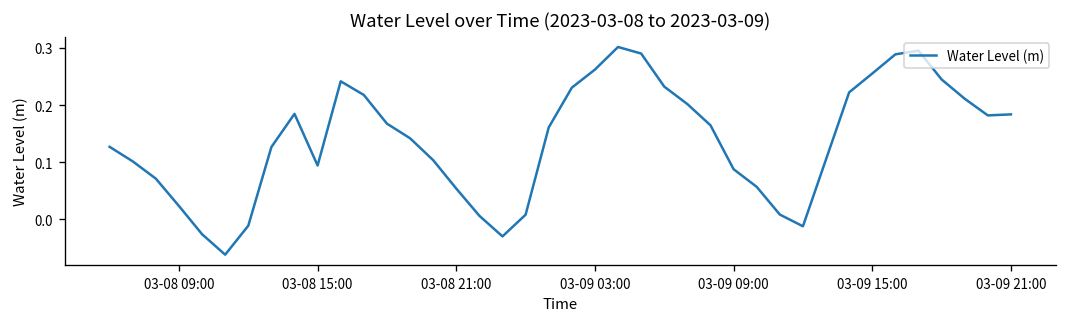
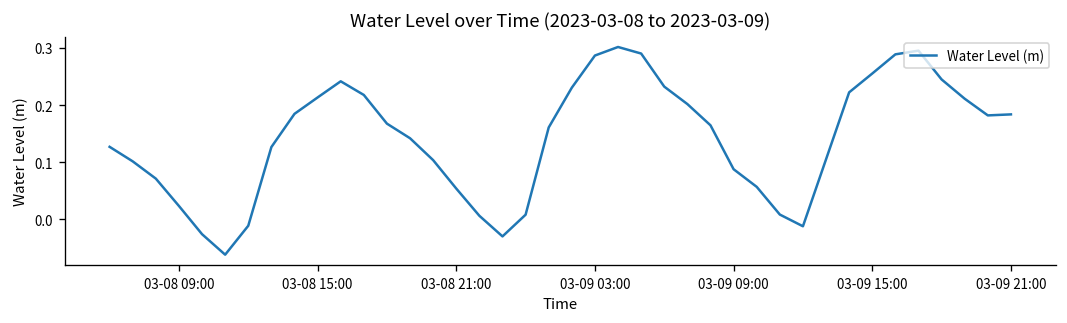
03-08 15:00: 0.09 -> 0.21
03-09 03:00: 0.26 -> 0.29
